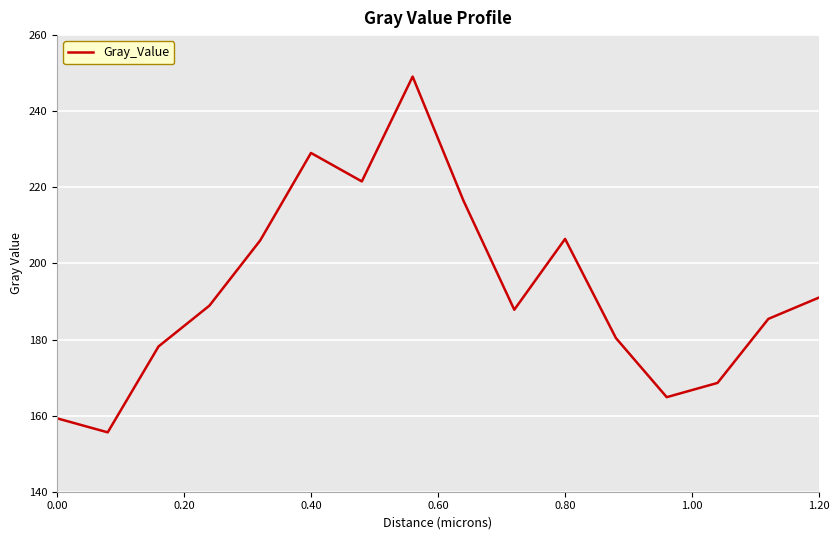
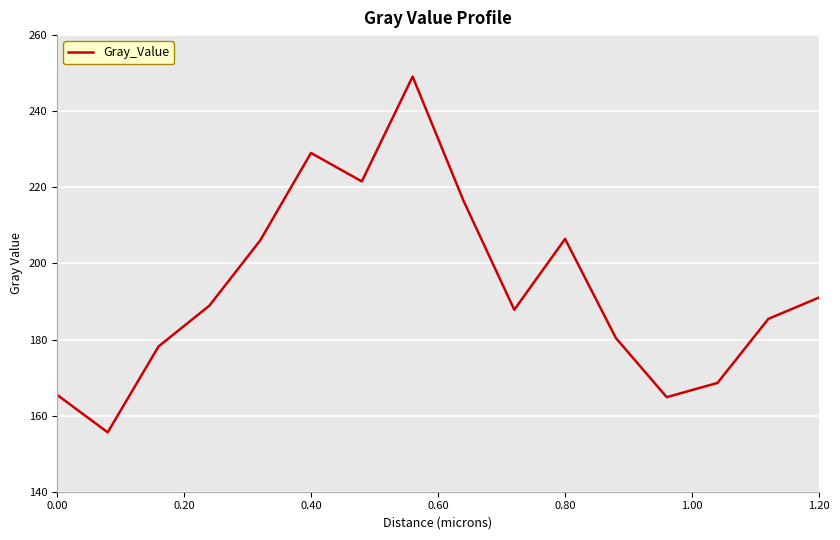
0.00: 159 -> 166
